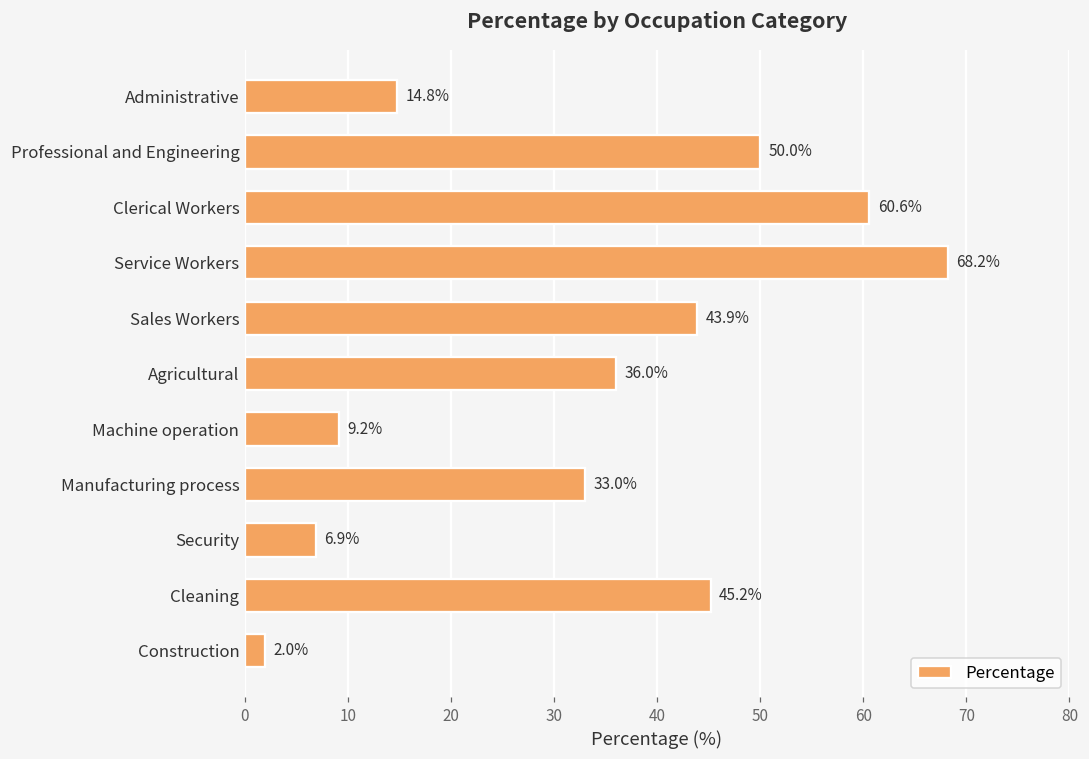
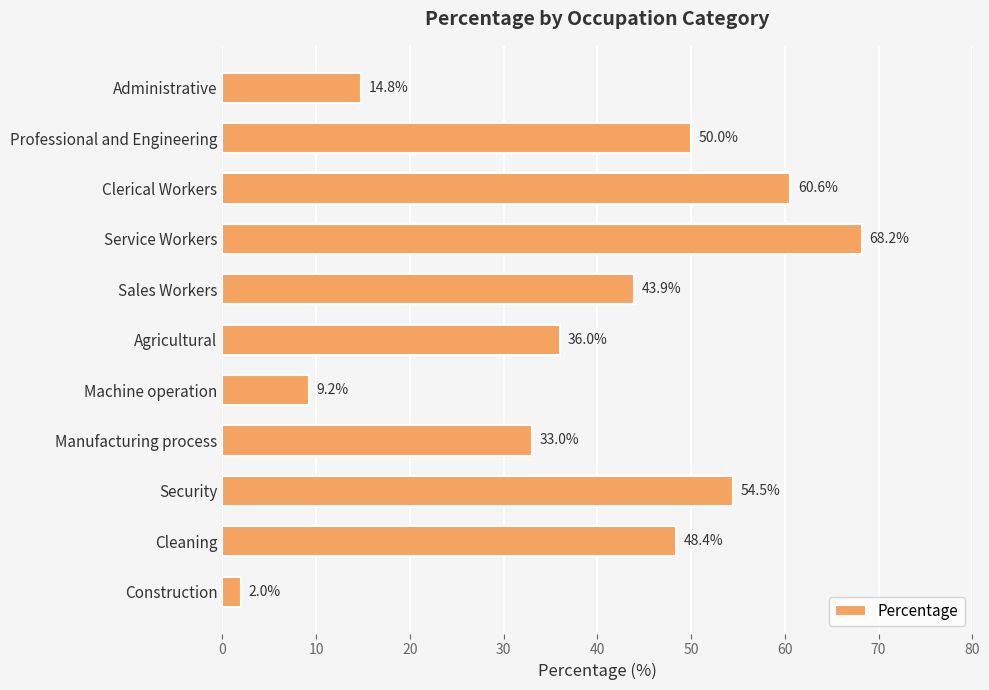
Security: 6.9% -> 54.5%
Cleaning: 45.2% -> 48.4%
